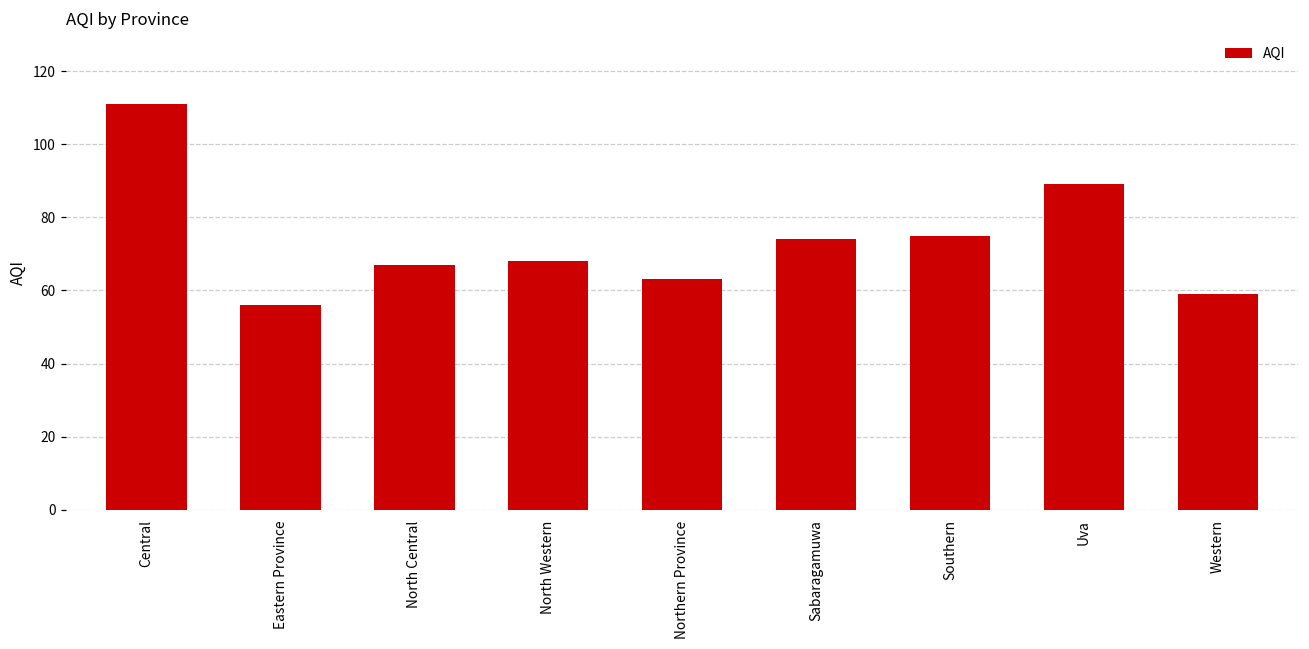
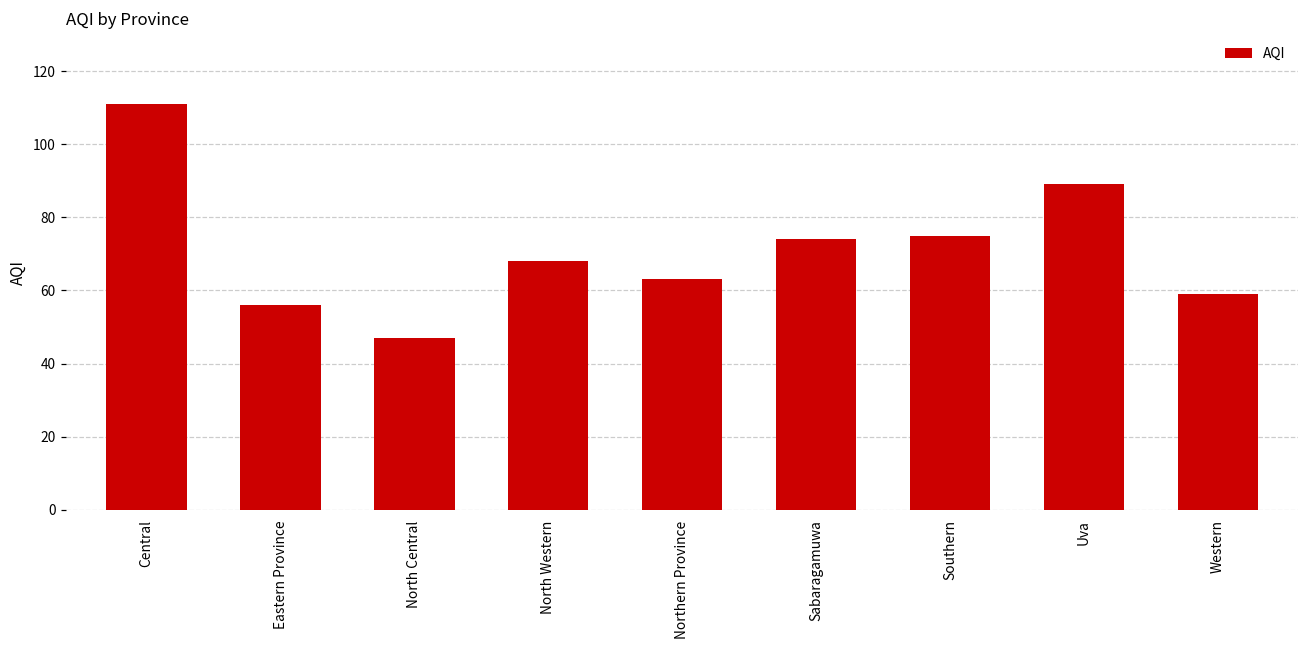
North Central: 67 -> 47
